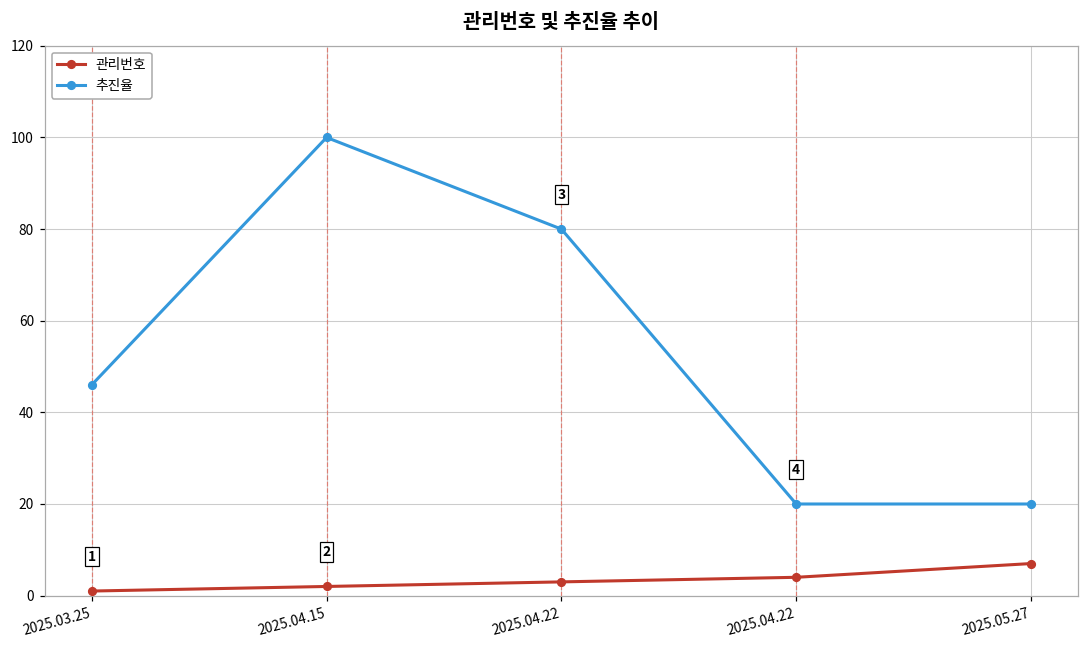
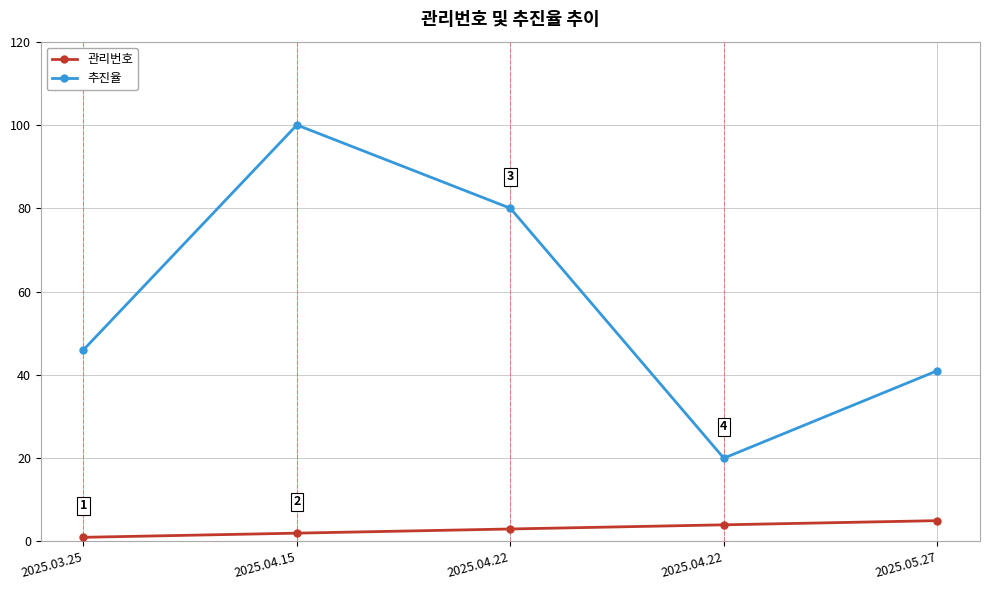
관리번호, 2025.05.27: 7 -> 5
추진율, 2025.05.27: 20 -> 41
